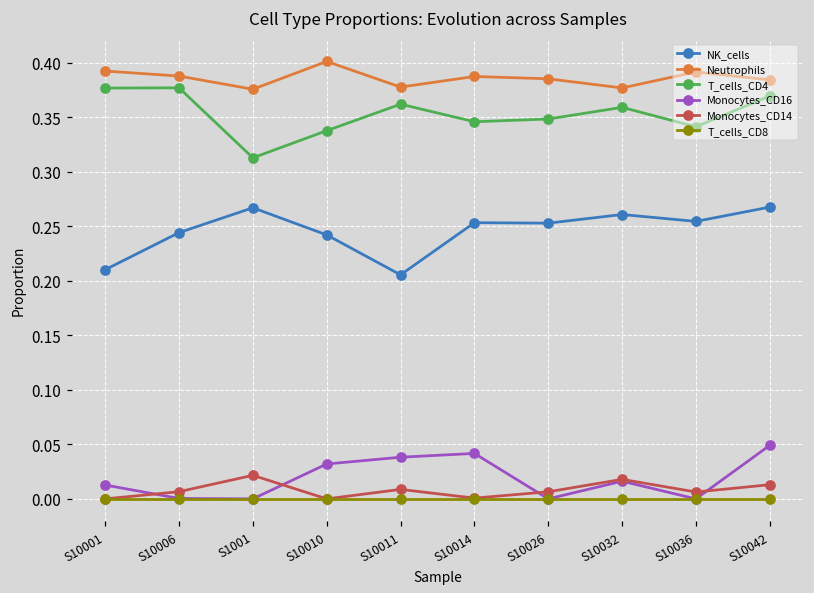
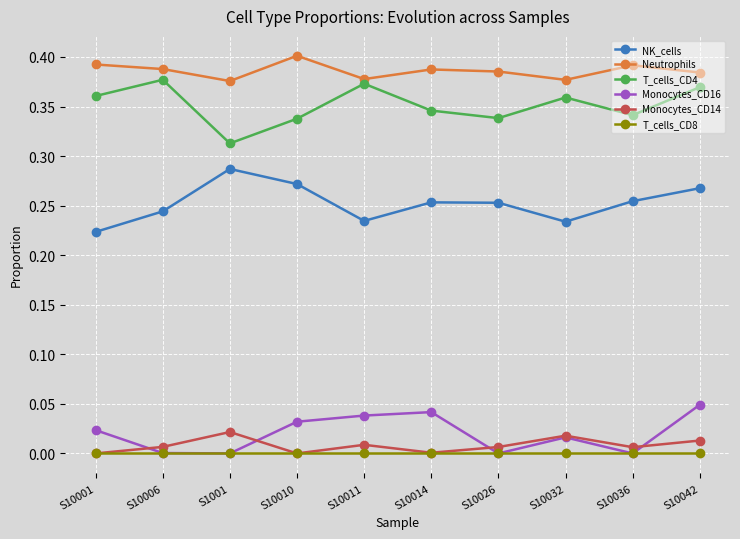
NK_cells, S10001: 0.21 -> 0.22
T_cells_CD4, S10001: 0.38 -> 0.36
Monocytes_CD16, S10001: 0.01 -> 0.02
NK_cells, S1001: 0.27 -> 0.29
NK_cells, S10010: 0.24 -> 0.27
NK_cells, S10011: 0.21 -> 0.23
T_cells_CD4, S10011: 0.36 -> 0.37
T_cells_CD4, S10026: 0.35 -> 0.34
NK_cells, S10032: 0.26 -> 0.23
